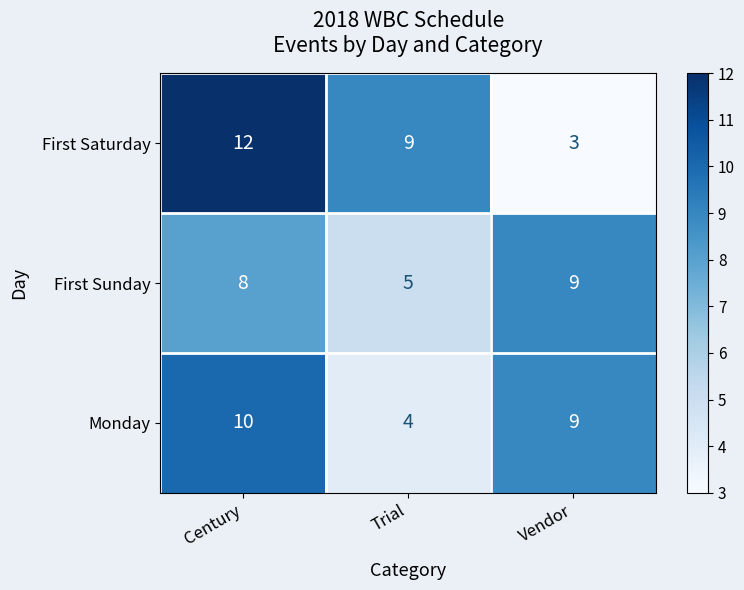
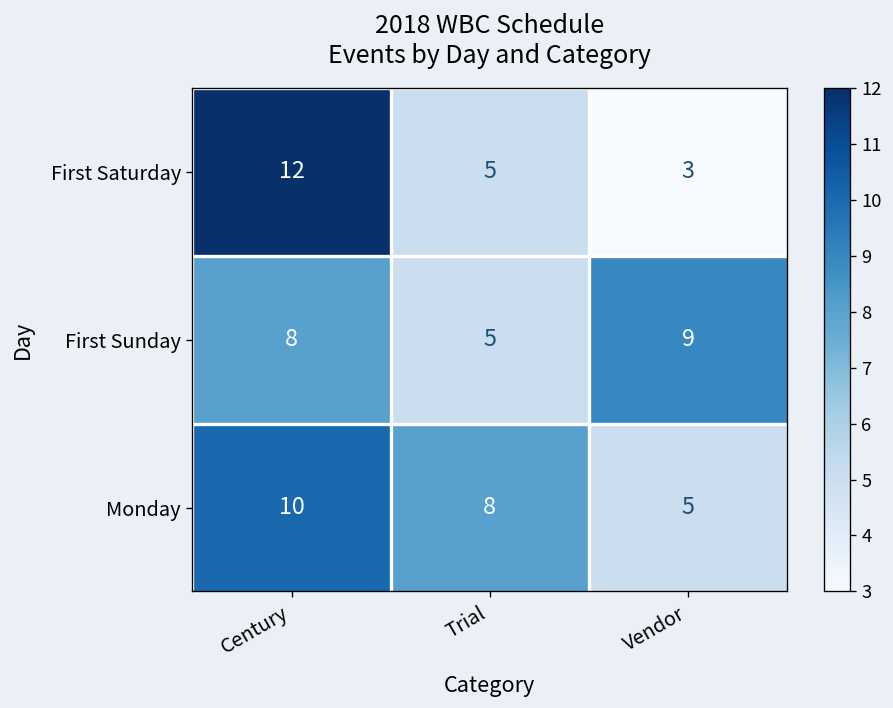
First Saturday, Trial: 9 -> 5
Monday, Trial: 4 -> 8
Monday, Vendor: 9 -> 5
